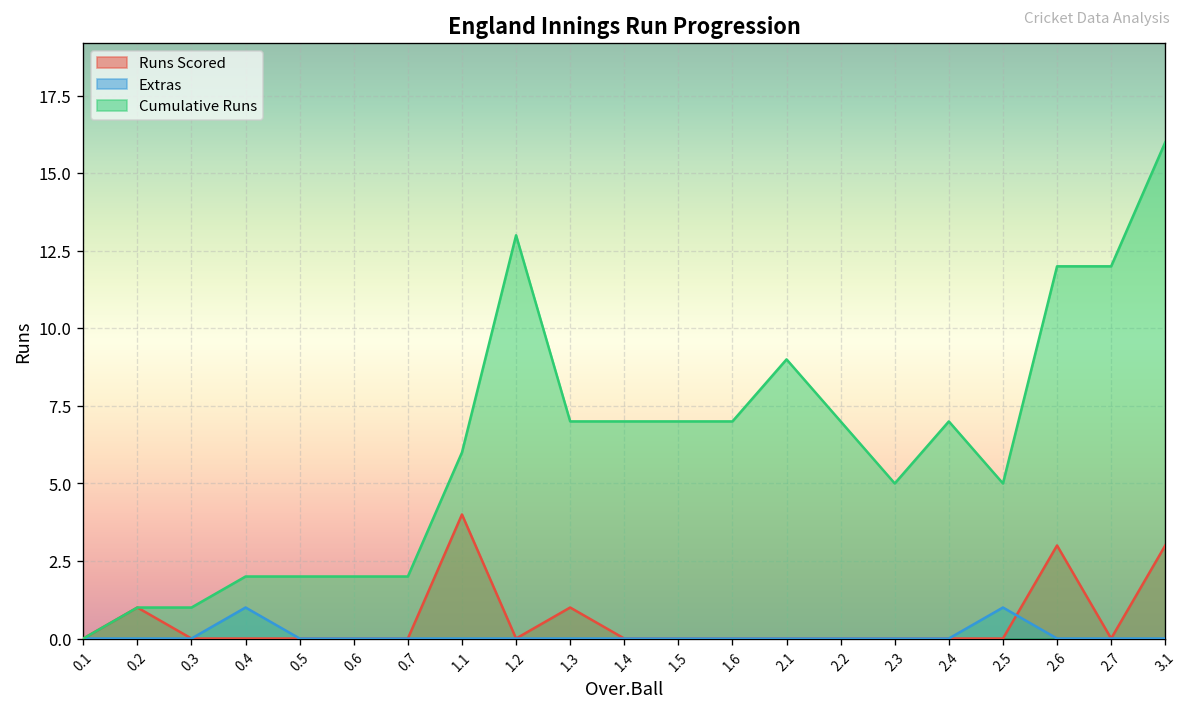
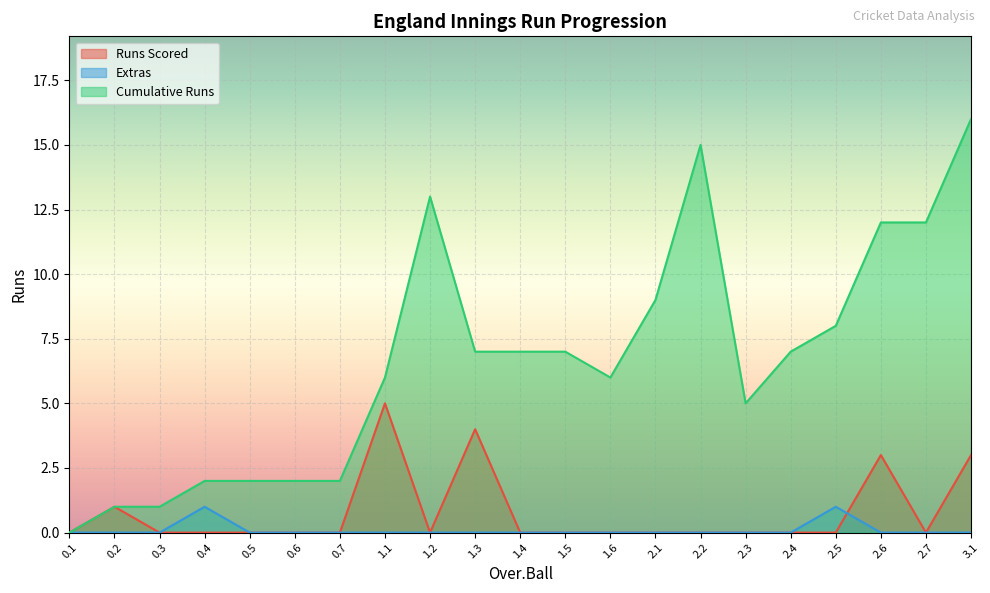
Runs Scored, 1.1: 4 -> 5
Runs Scored, 1.3: 1 -> 4
Cumulative Runs, 1.6: 7 -> 6
Cumulative Runs, 2.2: 7 -> 15
Cumulative Runs, 2.5: 5 -> 8
